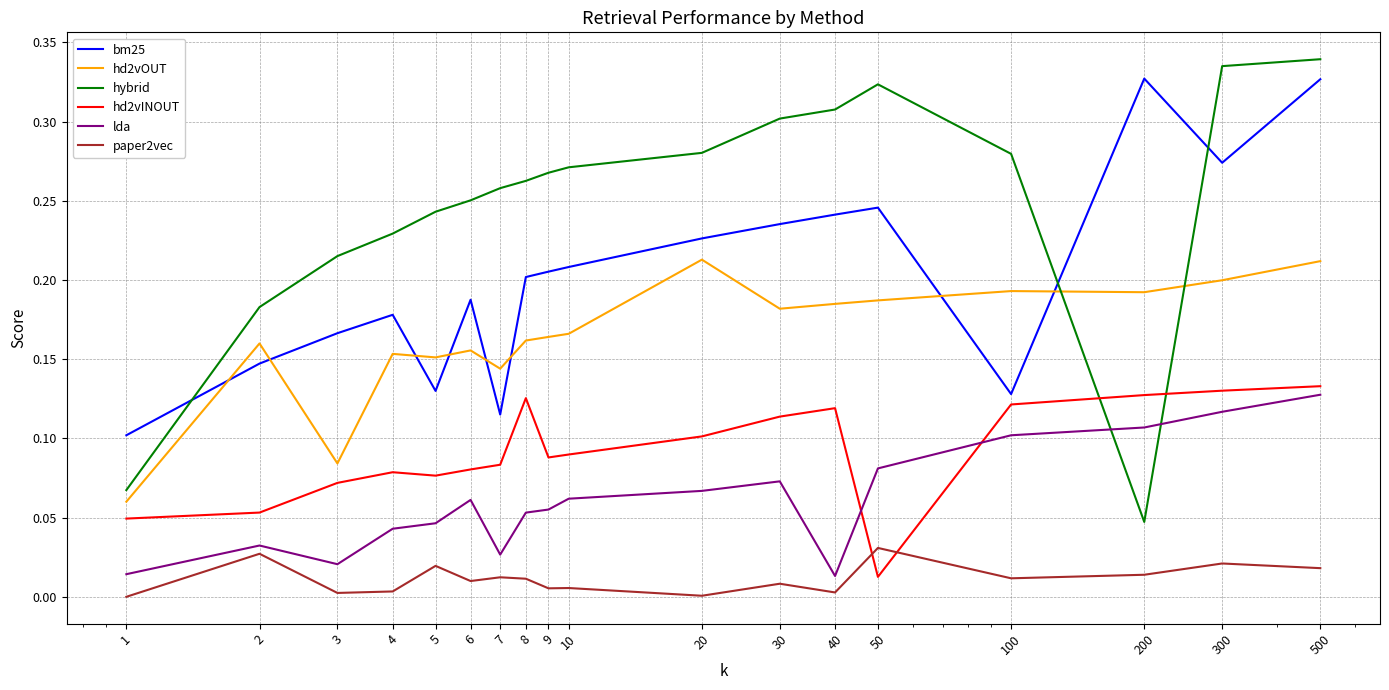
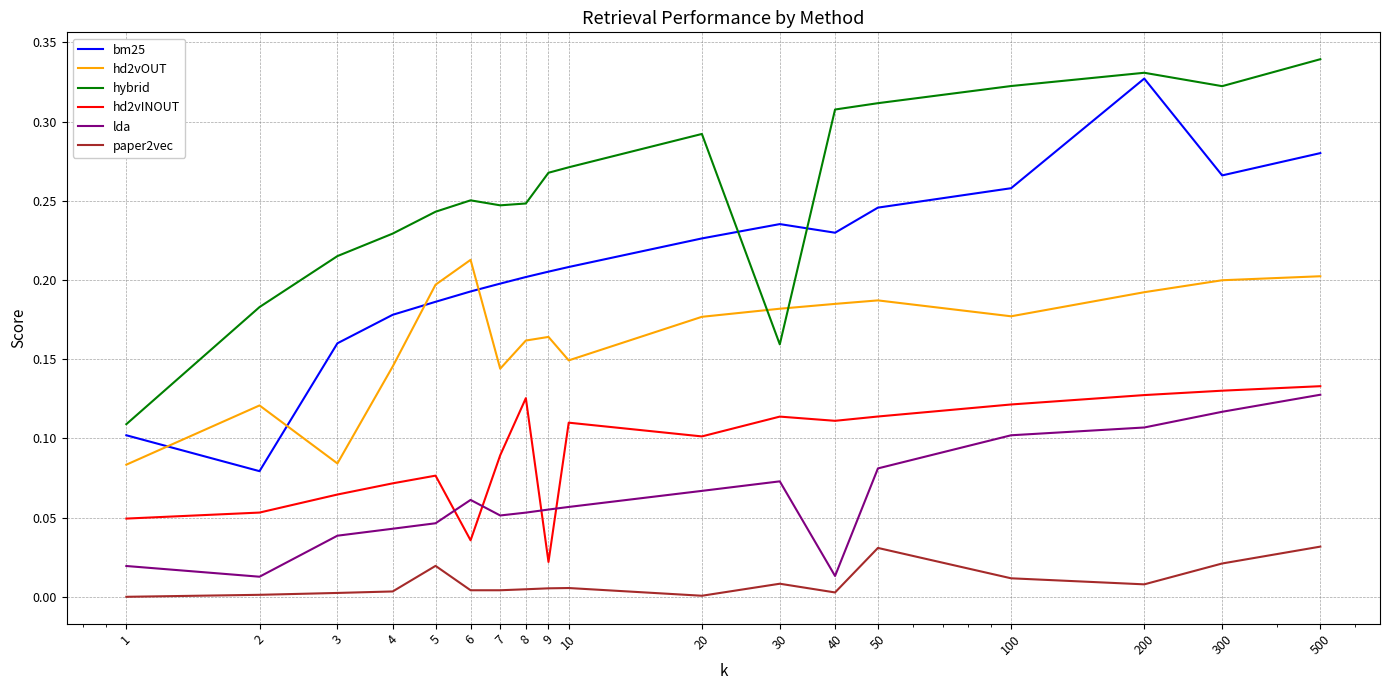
hd2vOUT, 1: 0.060 -> 0.083
hybrid, 1: 0.067 -> 0.109
lda, 1: 0.014 -> 0.019
bm25, 2: 0.147 -> 0.079
hd2vOUT, 2: 0.160 -> 0.121
lda, 2: 0.032 -> 0.013
paper2vec, 2: 0.027 -> 0.001
bm25, 3: 0.166 -> 0.160
hd2vINOUT, 3: 0.072 -> 0.065
lda, 3: 0.021 -> 0.039
hd2vOUT, 4: 0.153 -> 0.145
hd2vINOUT, 4: 0.079 -> 0.072
bm25, 5: 0.130 -> 0.186
hd2vOUT, 5: 0.151 -> 0.197
bm25, 6: 0.188 -> 0.193
hd2vOUT, 6: 0.156 -> 0.213
hd2vINOUT, 6: 0.080 -> 0.036
paper2vec, 6: 0.010 -> 0.004
bm25, 7: 0.115 -> 0.198
hybrid, 7: 0.258 -> 0.247
hd2vINOUT, 7: 0.083 -> 0.089
lda, 7: 0.027 -> 0.051
paper2vec, 7: 0.012 -> 0.004
hybrid, 8: 0.263 -> 0.248
paper2vec, 8: 0.011 -> 0.005
hd2vINOUT, 9: 0.088 -> 0.022
hd2vOUT, 10: 0.166 -> 0.149
hd2vINOUT, 10: 0.090 -> 0.110
lda, 10: 0.062 -> 0.057
hd2vOUT, 20: 0.213 -> 0.177
hybrid, 20: 0.280 -> 0.292
hybrid, 30: 0.302 -> 0.159
bm25, 40: 0.241 -> 0.230
hd2vINOUT, 40: 0.119 -> 0.111
hybrid, 50: 0.323 -> 0.312
hd2vINOUT, 50: 0.013 -> 0.114
bm25, 100: 0.128 -> 0.258
hd2vOUT, 100: 0.193 -> 0.177
hybrid, 100: 0.280 -> 0.322
hybrid, 200: 0.047 -> 0.331
paper2vec, 200: 0.014 -> 0.008
bm25, 300: 0.274 -> 0.266
hybrid, 300: 0.335 -> 0.322
bm25, 500: 0.327 -> 0.280
hd2vOUT, 500: 0.212 -> 0.202
paper2vec, 500: 0.018 -> 0.032
